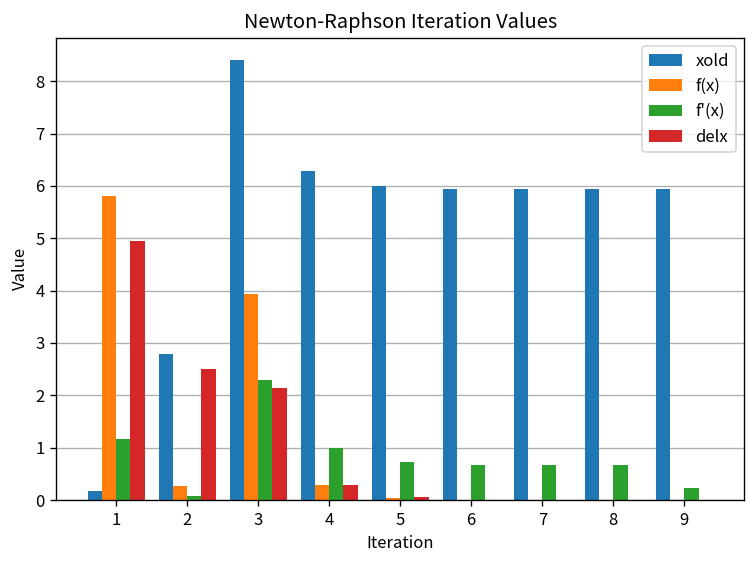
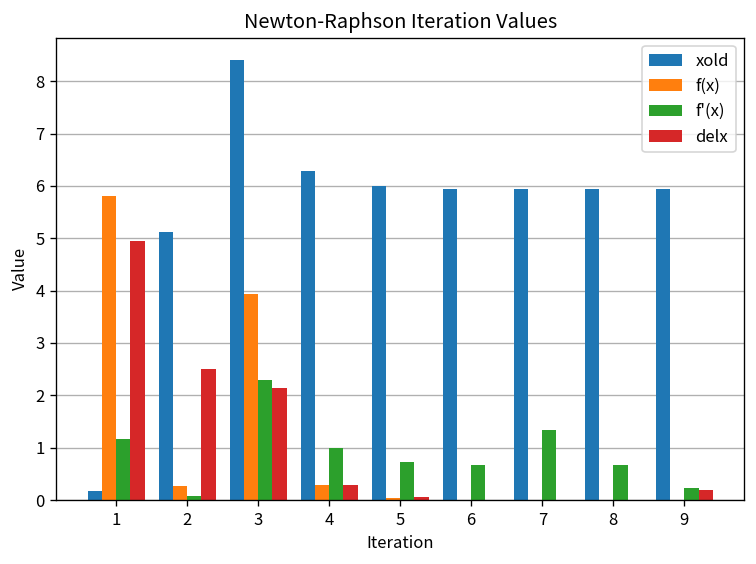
xold, 2: 2.8 -> 5.1
f'(x), 7: 0.7 -> 1.3
delx, 9: 0.0 -> 0.2
